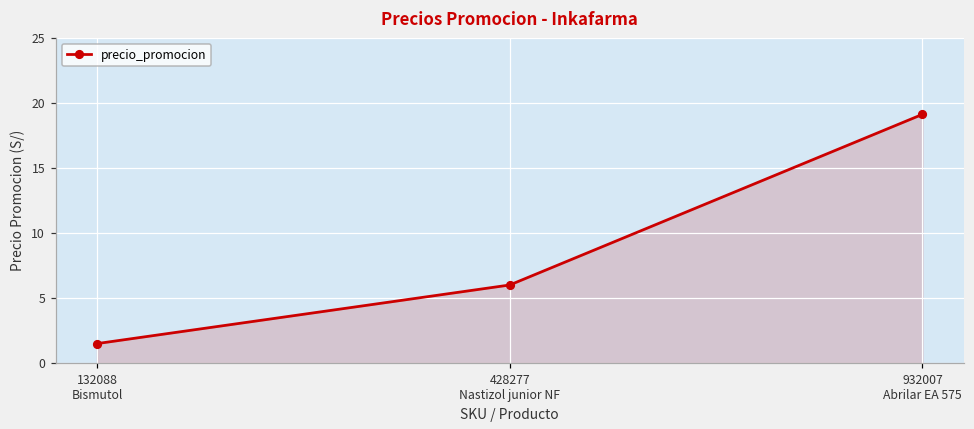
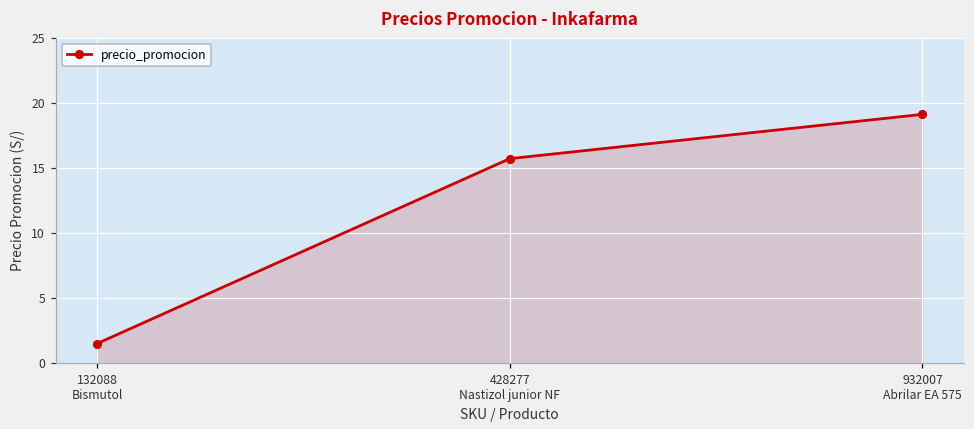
428277 Nastizol junior NF: 6.0 -> 15.7
